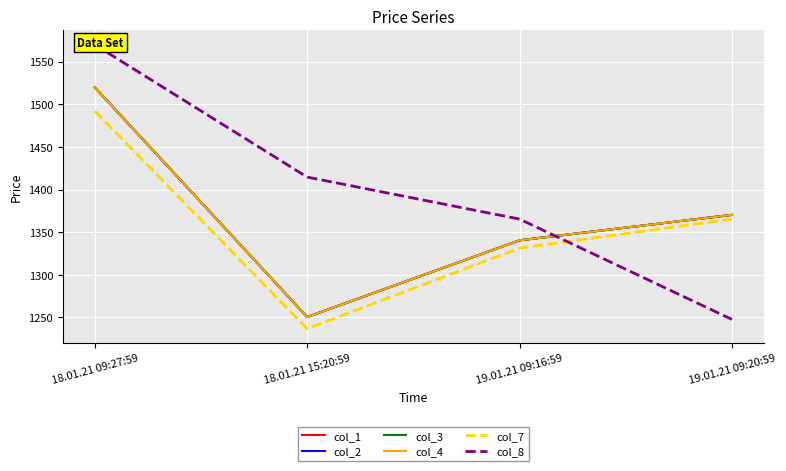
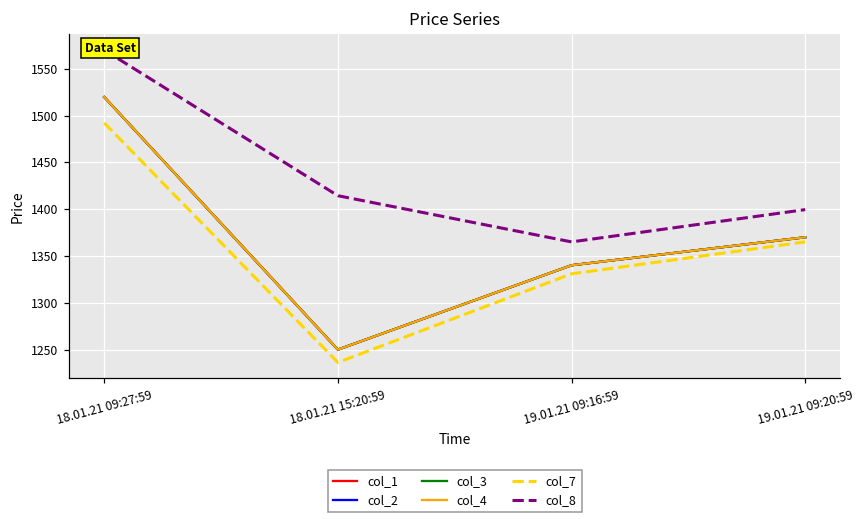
col_8, 19.01.21 09:20:59: 1250 -> 1400
